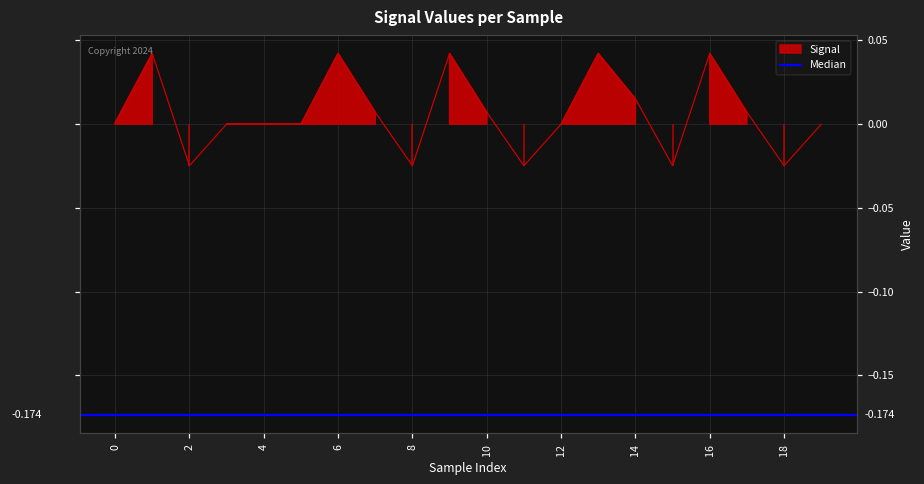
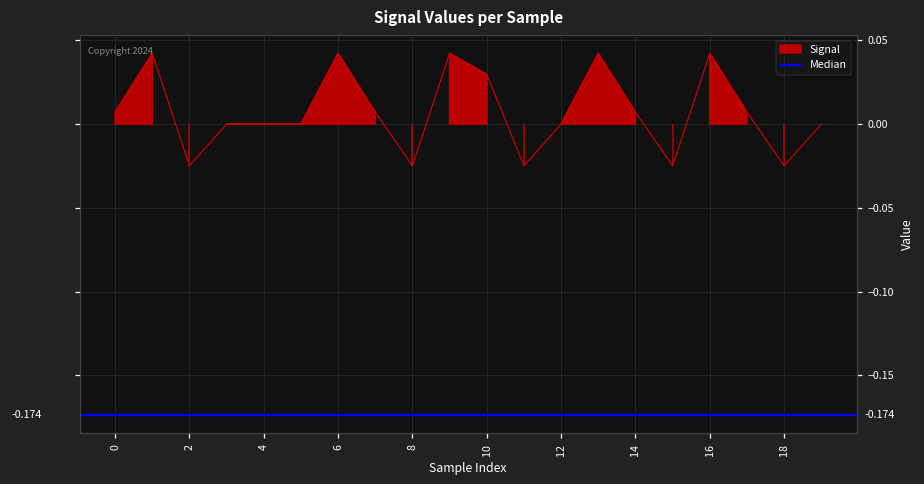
0: 0.001 -> 0.007
10: 0.007 -> 0.030
14: 0.015 -> 0.007
